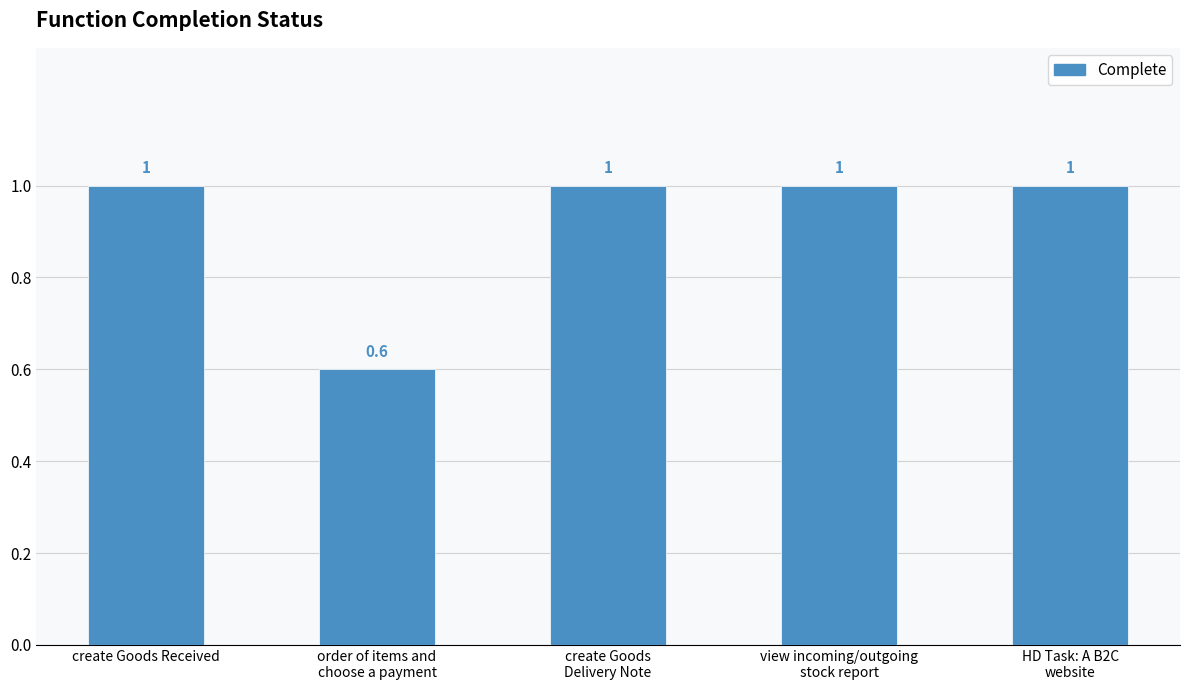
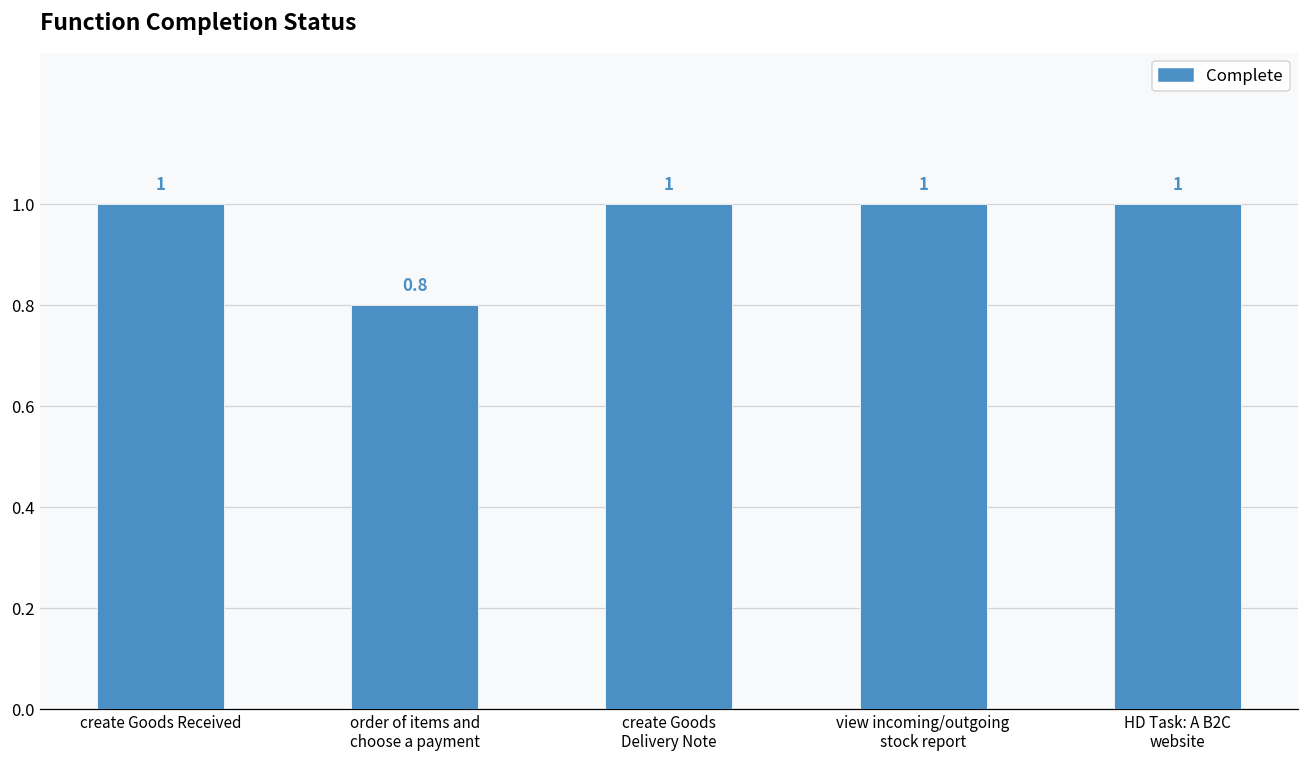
order of items and choose a payment: 0.6 -> 0.8
